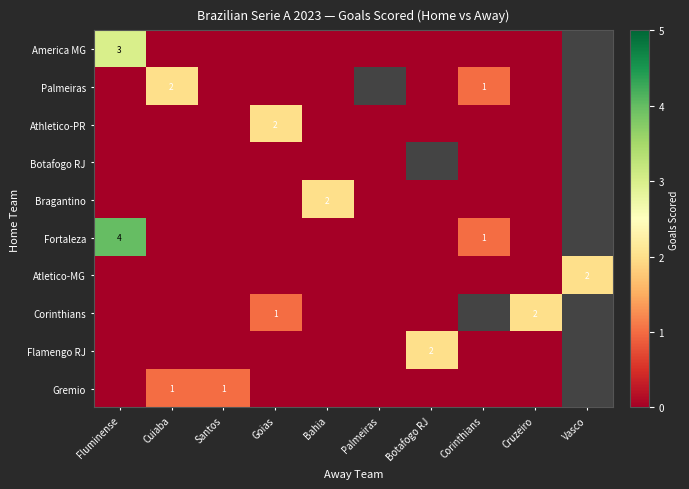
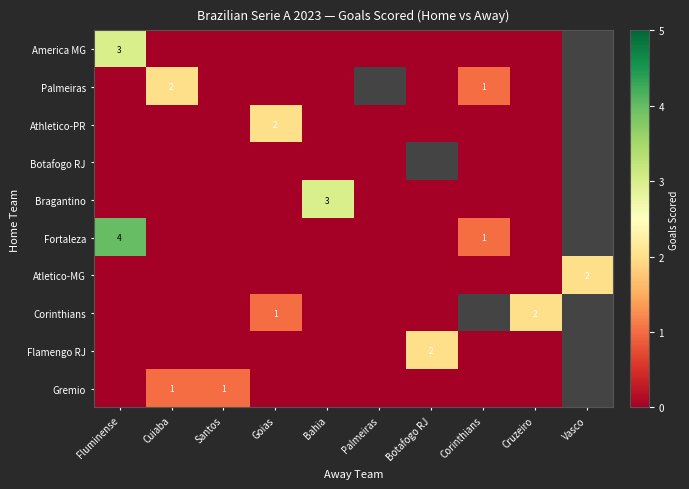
Bragantino, Bahia: 2 -> 3
